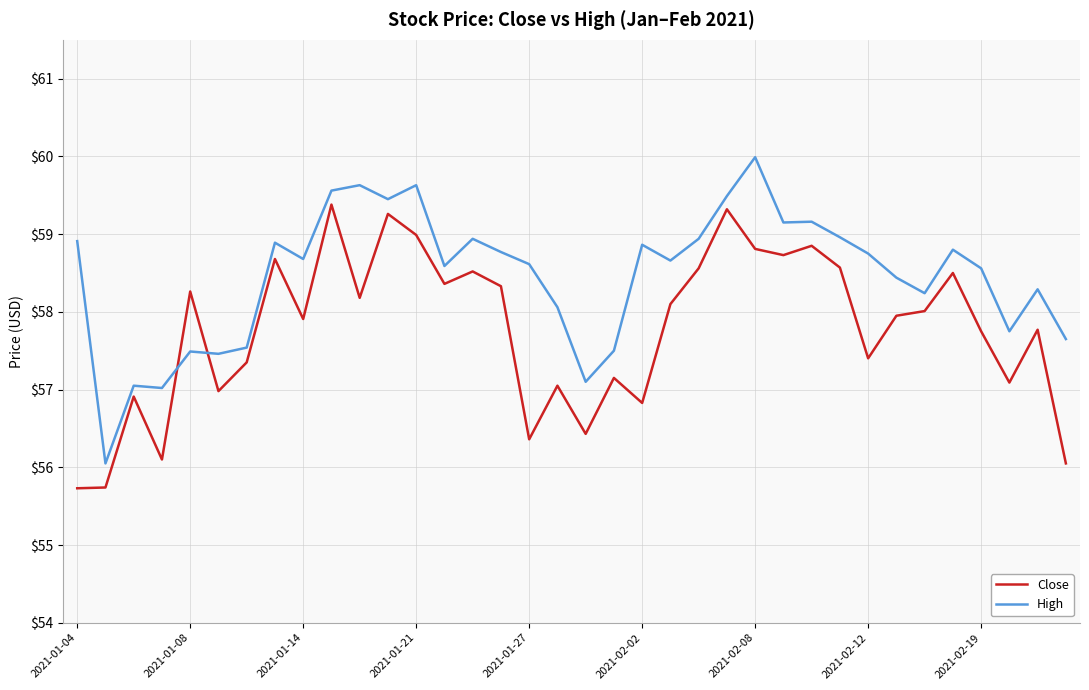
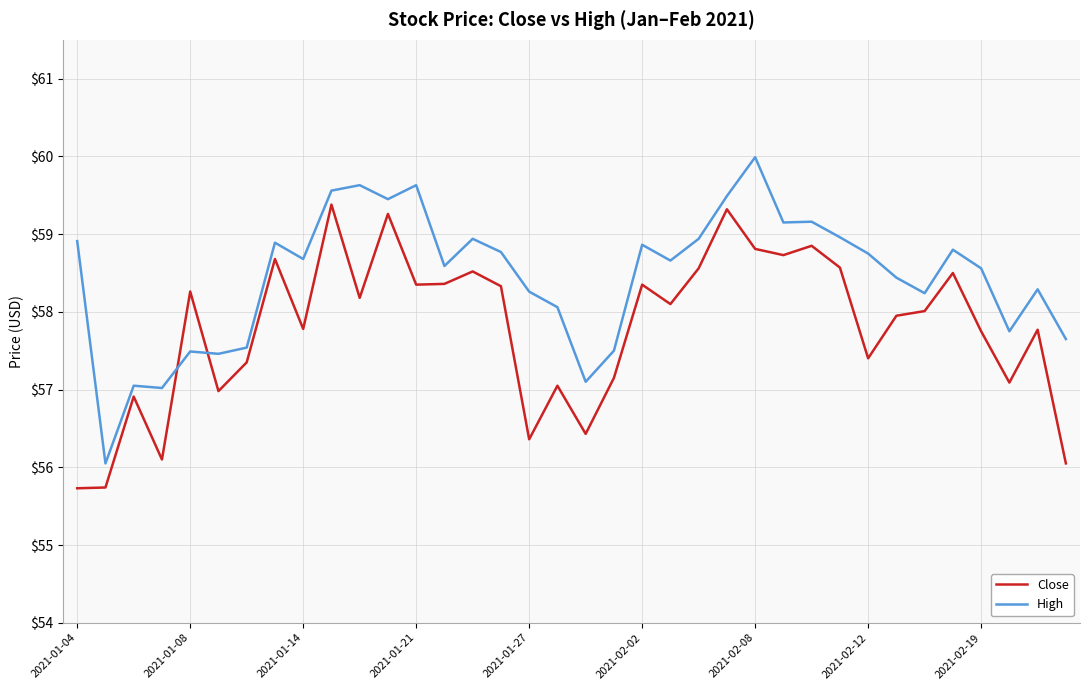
Close, 2021-01-14: $57.9 -> $57.8
Close, 2021-01-21: $59.0 -> $58.3
High, 2021-01-27: $58.6 -> $58.3
Close, 2021-02-02: $56.8 -> $58.3
